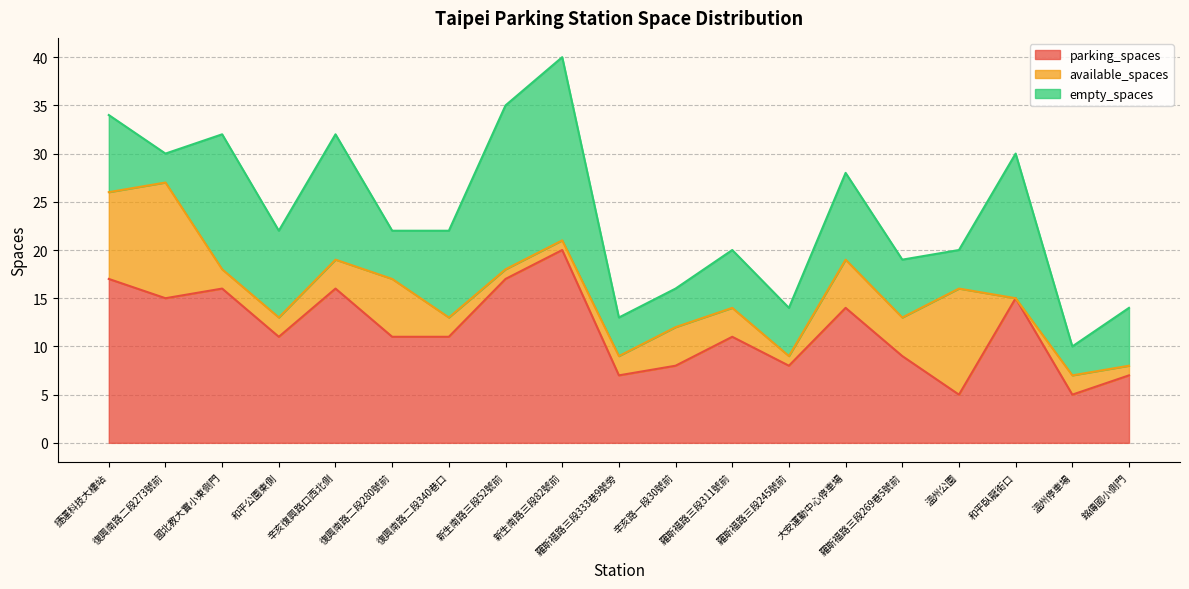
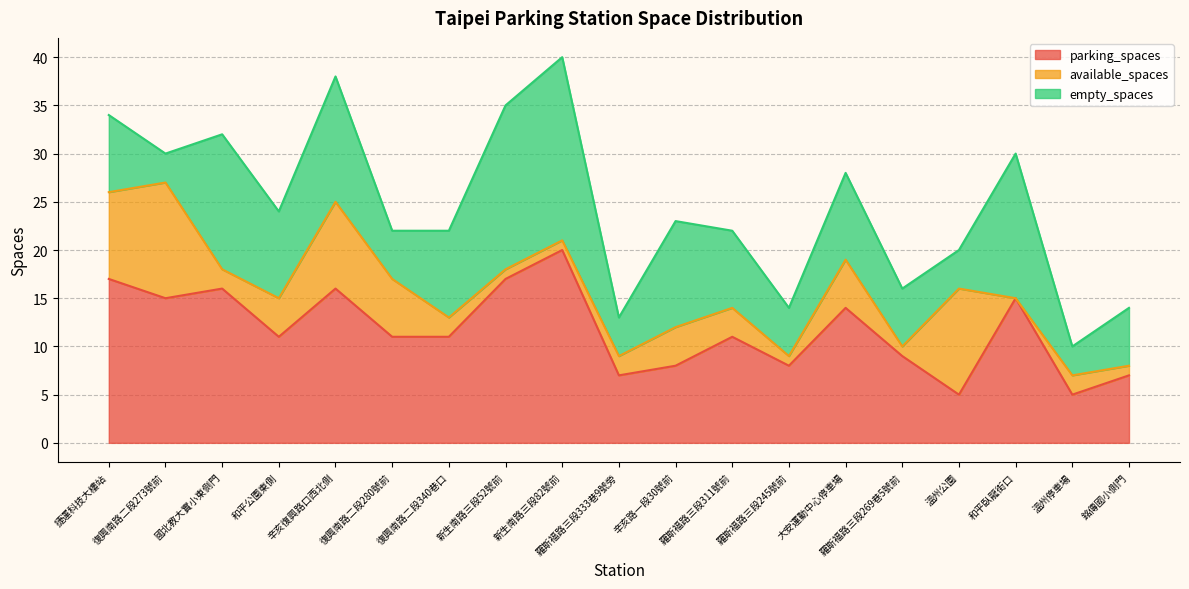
available_spaces, 和平公園東側: 2 -> 4
available_spaces, 辛亥復興路口西北側: 3 -> 9
empty_spaces, 辛亥路一段30號前: 4 -> 11
empty_spaces, 羅斯福路三段311號前: 6 -> 8
available_spaces, 羅斯福路三段269巷5號前: 4 -> 1
